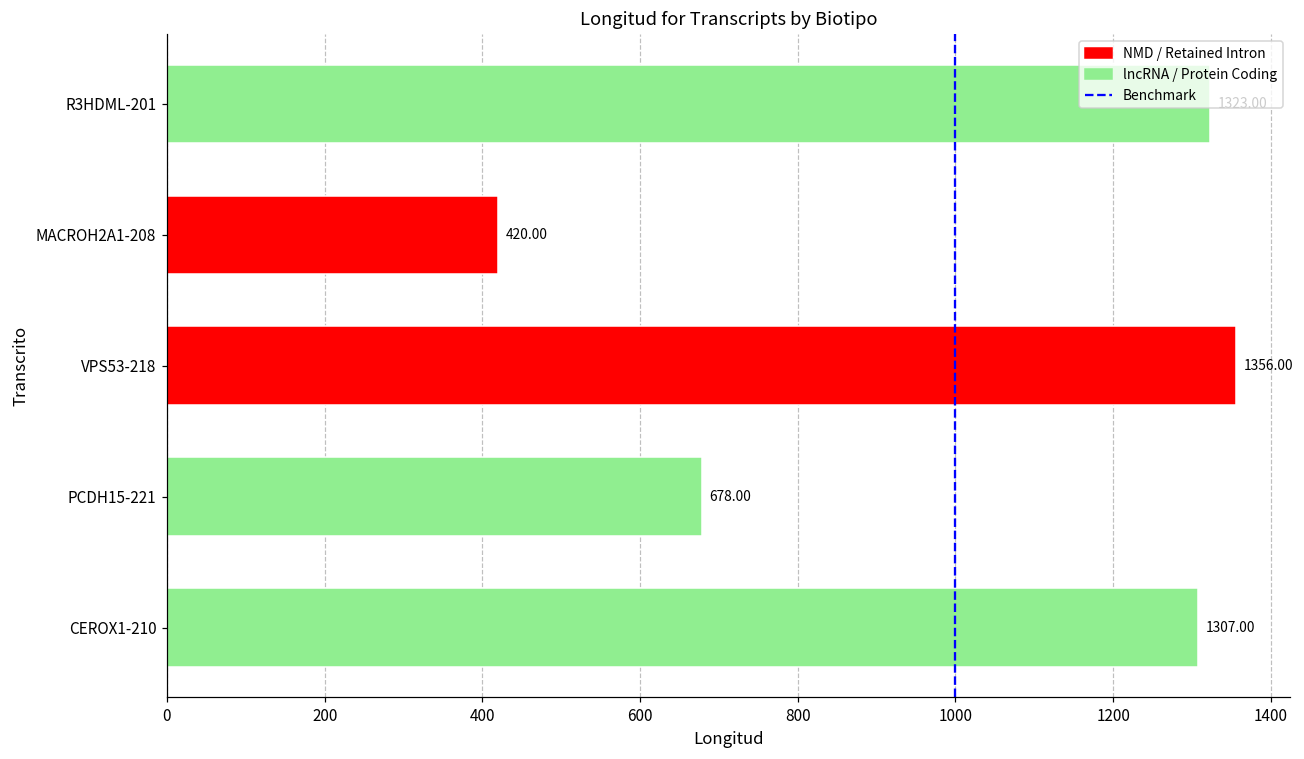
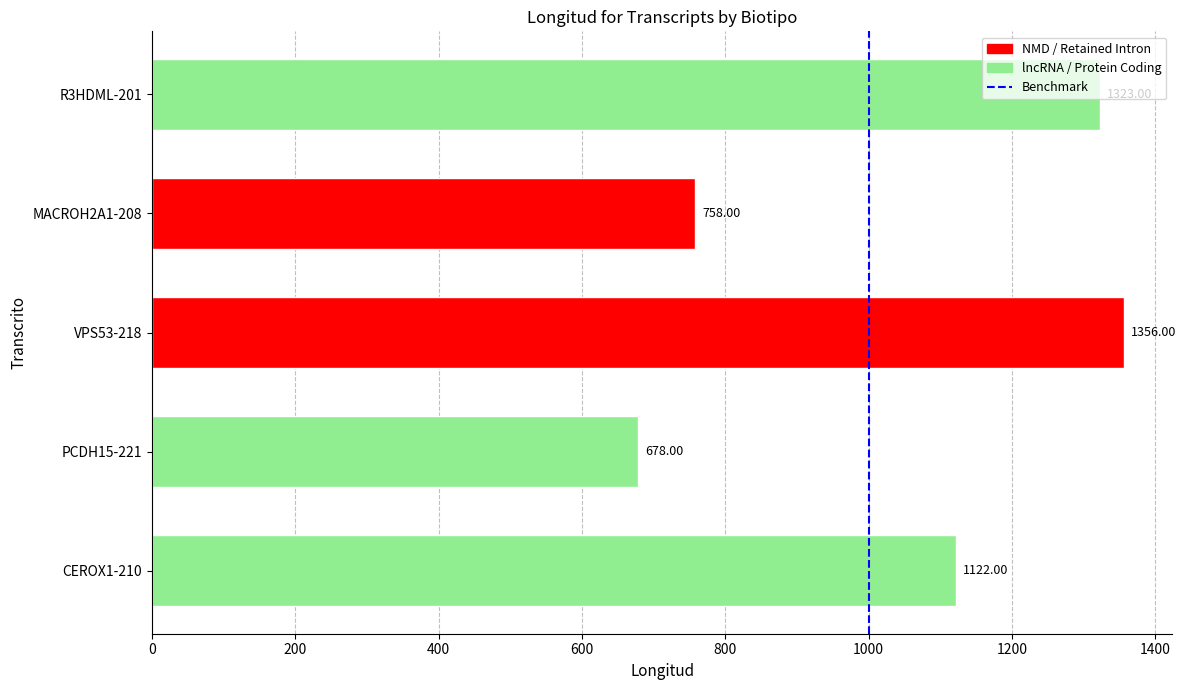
MACROH2A1-208: 420.00 -> 758.00
CEROX1-210: 1307.00 -> 1122.00
